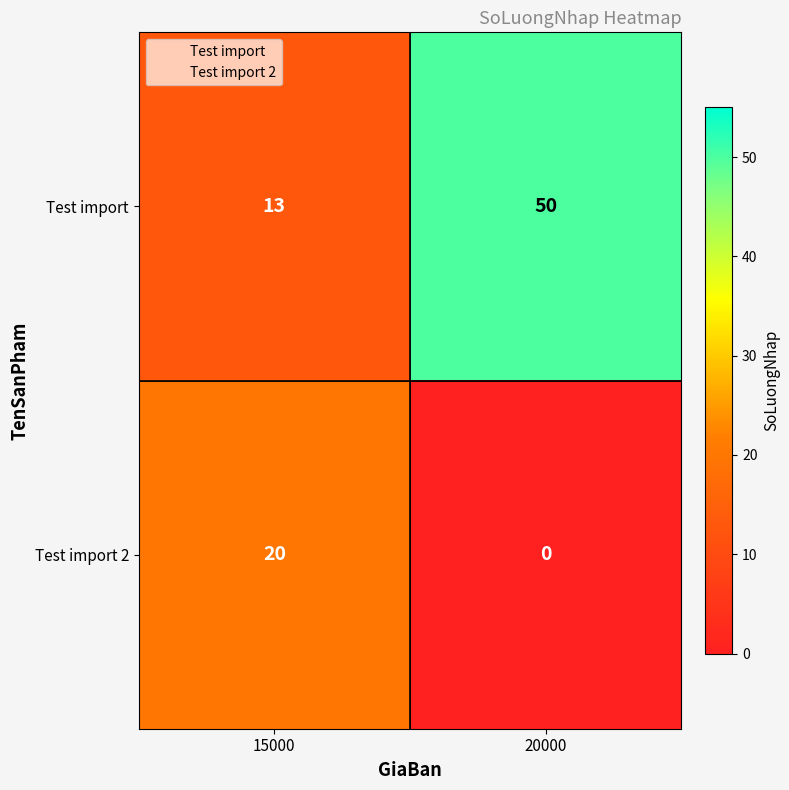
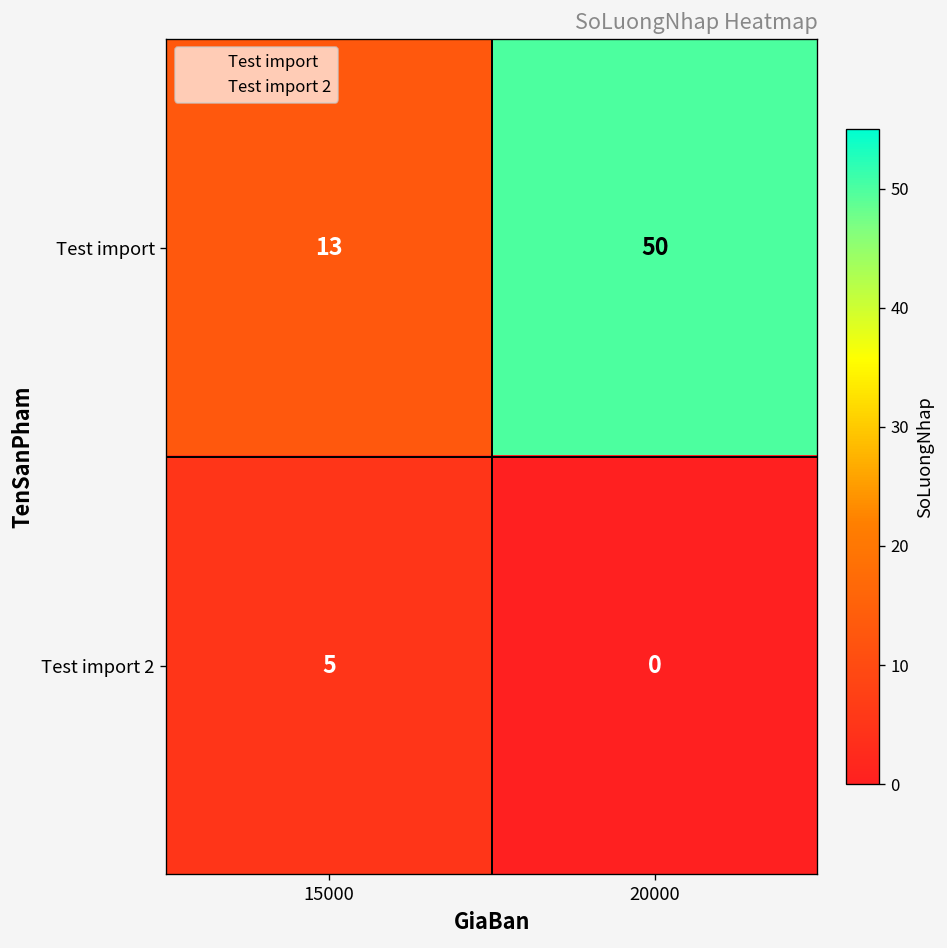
Test import 2, 15000: 20 -> 5
